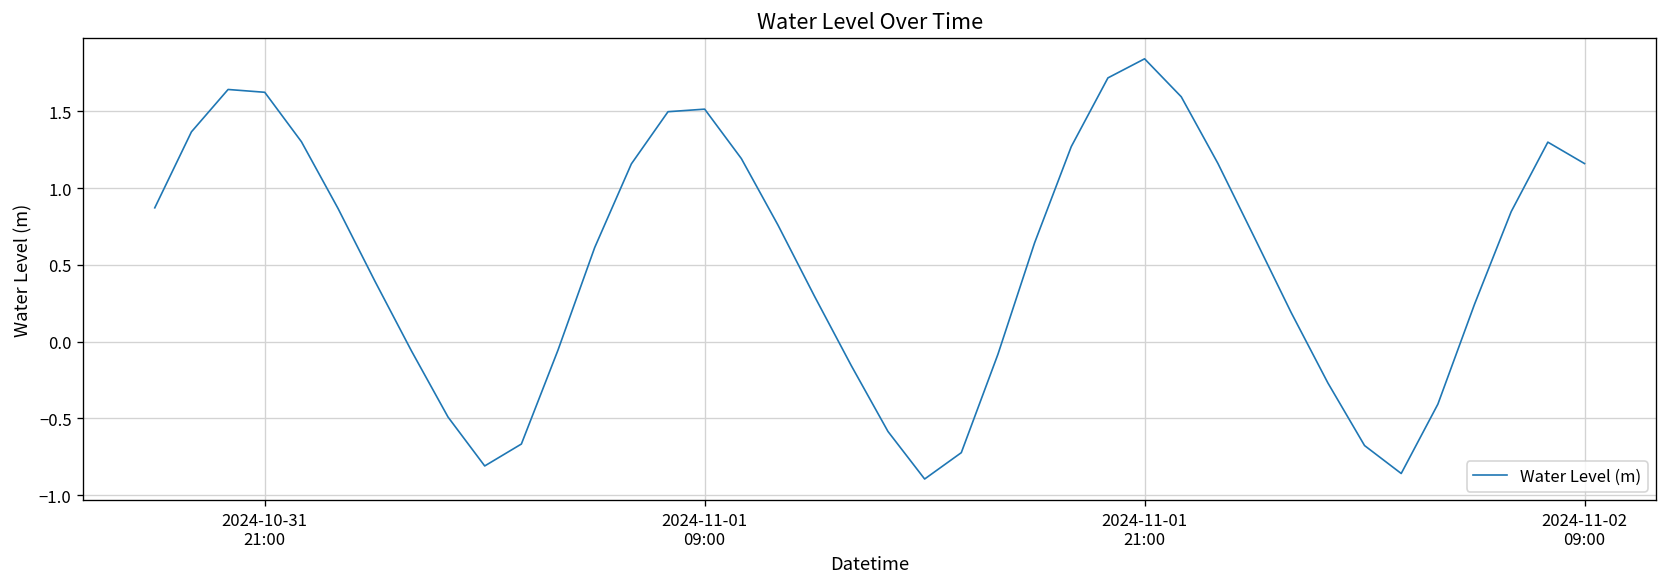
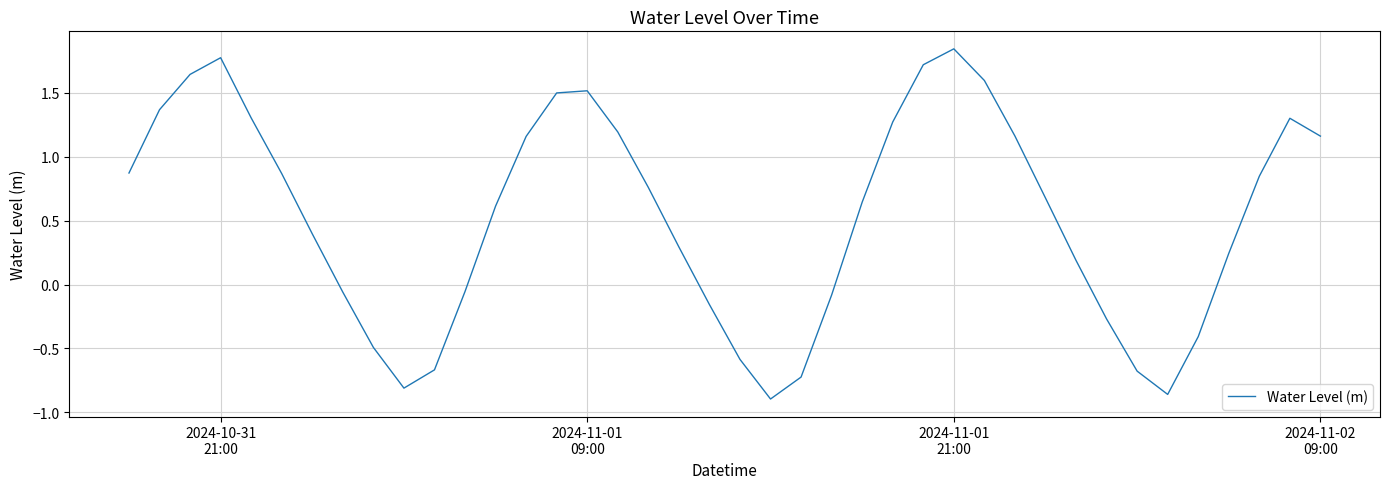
2024-10-31 21:00: 1.62 -> 1.77
